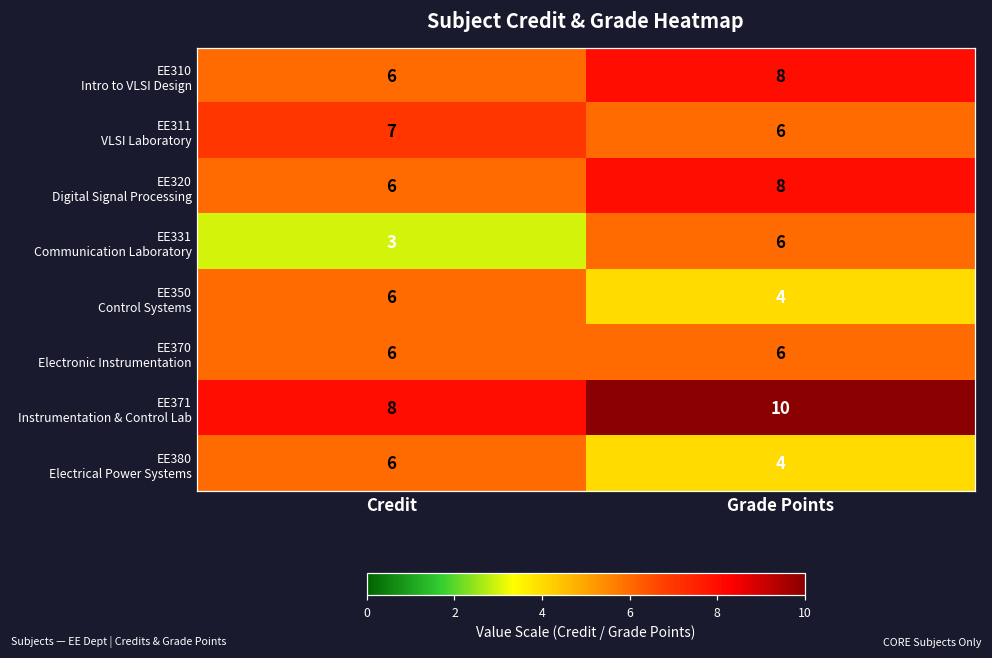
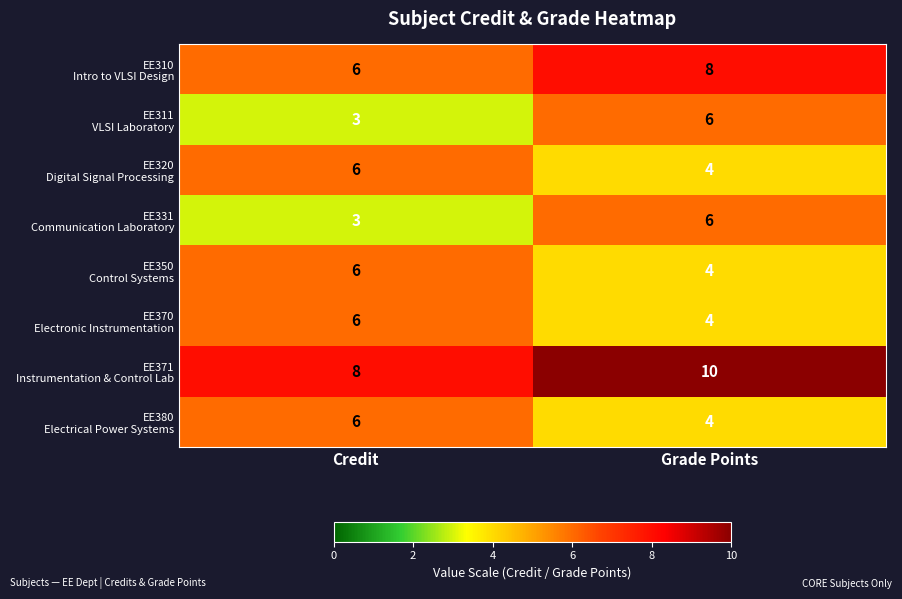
EE311 VLSI Laboratory, Credit: 7 -> 3
EE320 Digital Signal Processing, Grade Points: 8 -> 4
EE370 Electronic Instrumentation, Grade Points: 6 -> 4
